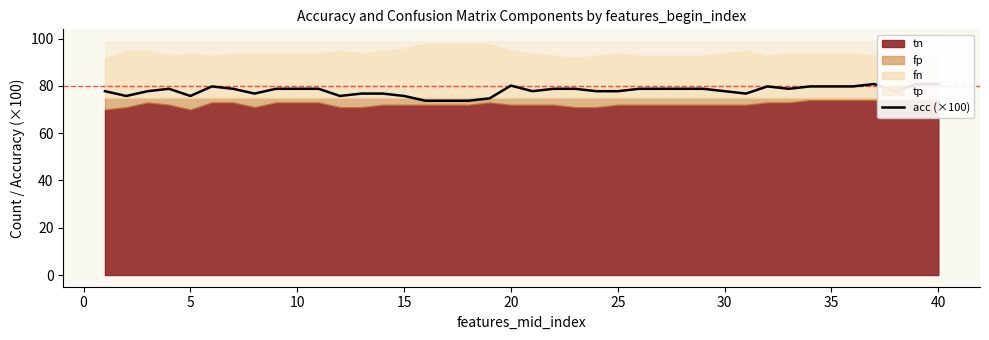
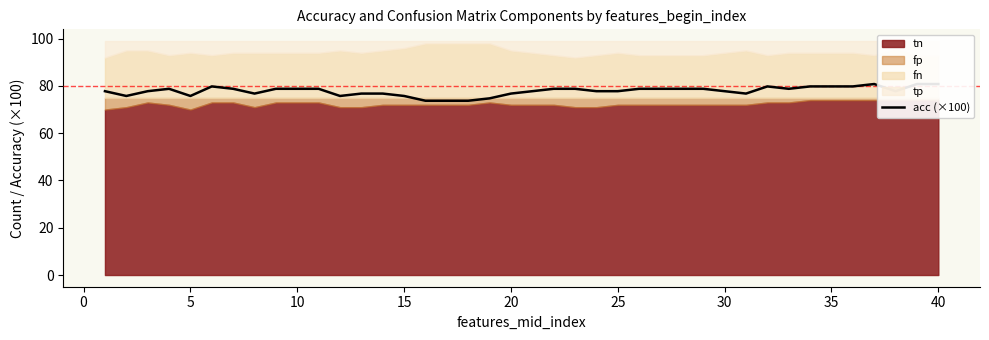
acc (×100), 20: 80 -> 77
